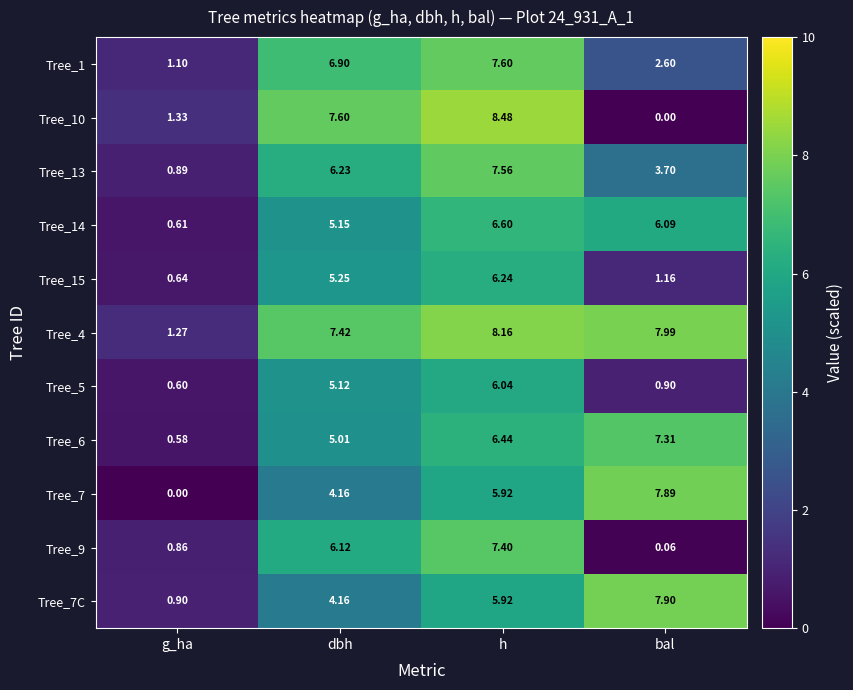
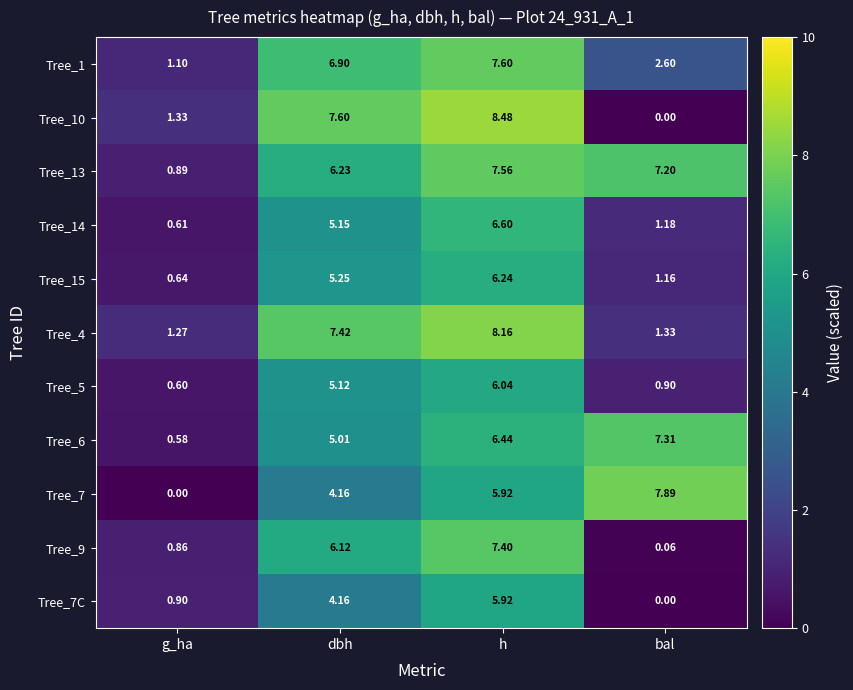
Tree_13, bal: 3.70 -> 7.20
Tree_14, bal: 6.09 -> 1.18
Tree_4, bal: 7.99 -> 1.33
Tree_7C, bal: 7.90 -> 0.00
